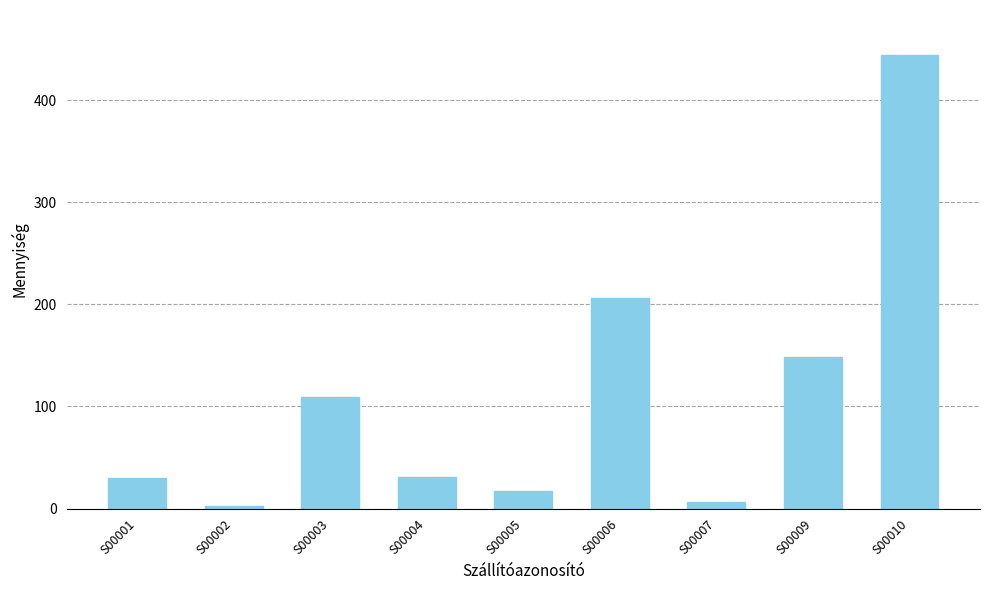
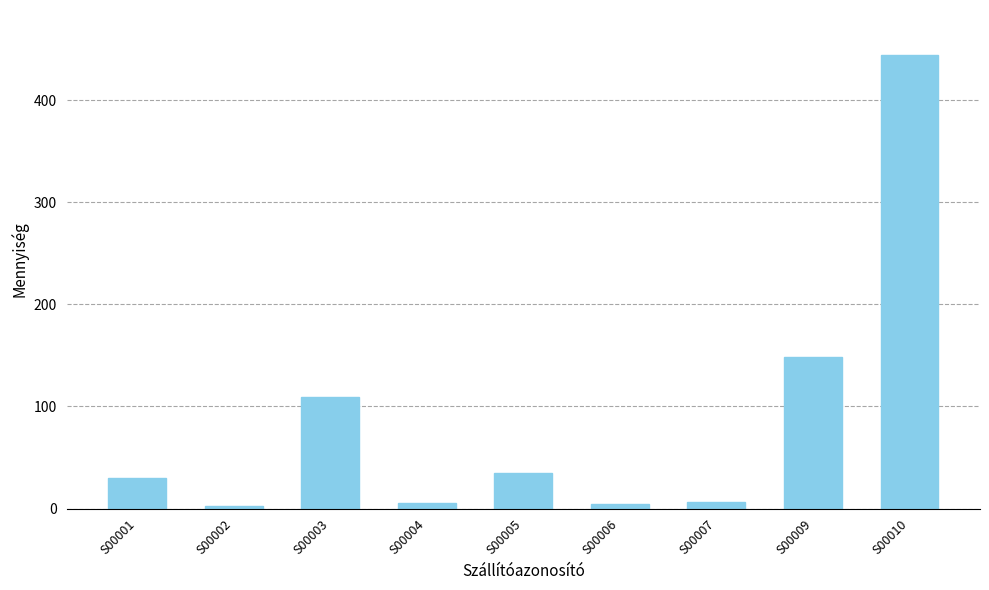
S00004: 31 -> 5
S00005: 17 -> 35
S00006: 206 -> 4
